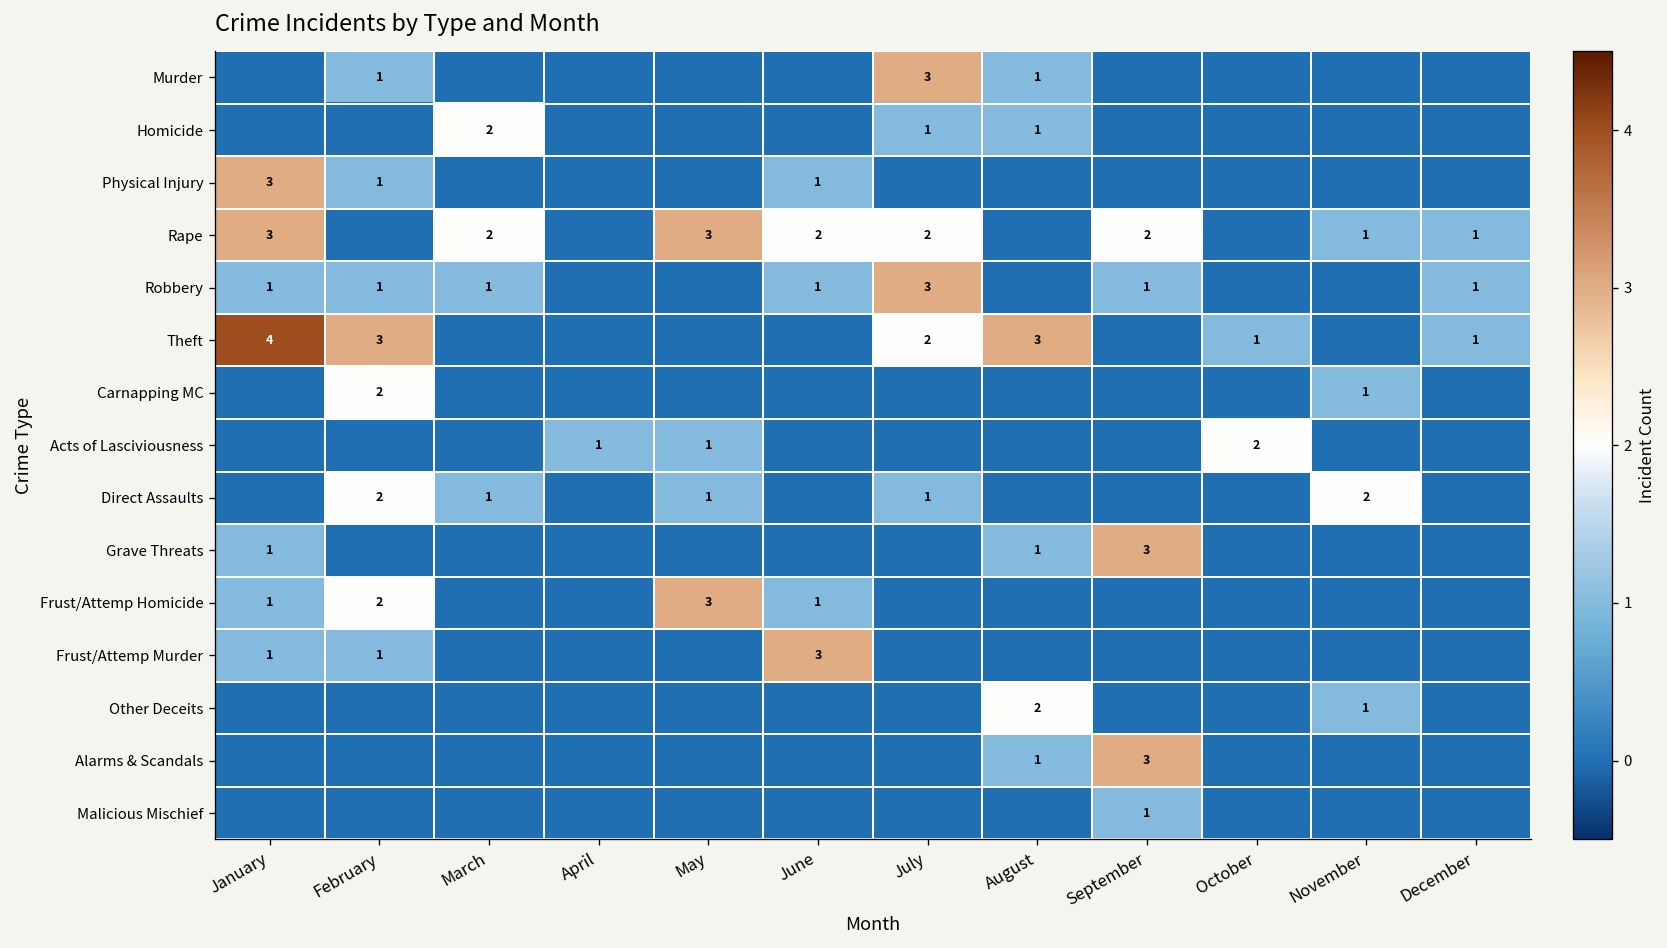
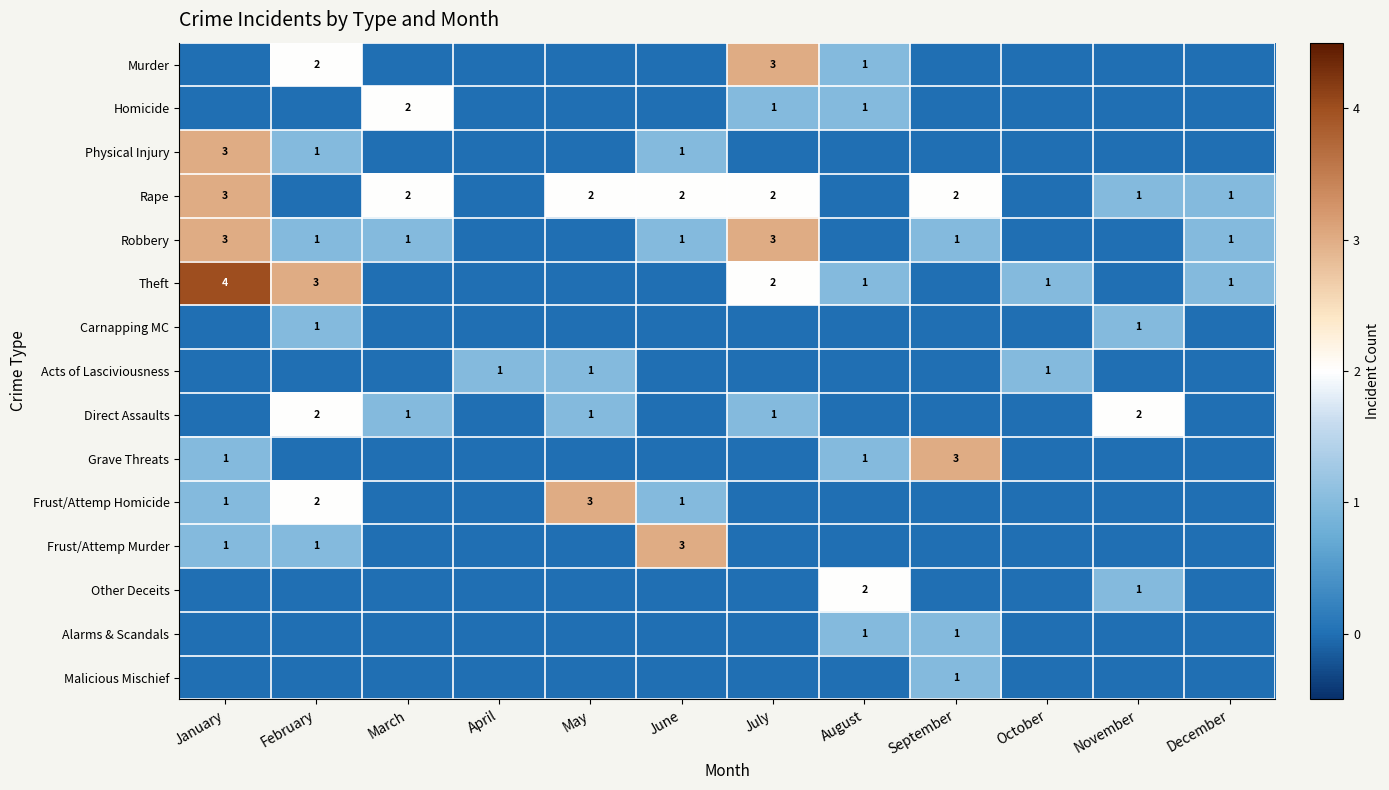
Murder, February: 1 -> 2
Rape, May: 3 -> 2
Robbery, January: 1 -> 3
Theft, August: 3 -> 1
Carnapping MC, February: 2 -> 1
Acts of Lasciviousness, October: 2 -> 1
Alarms & Scandals, September: 3 -> 1
